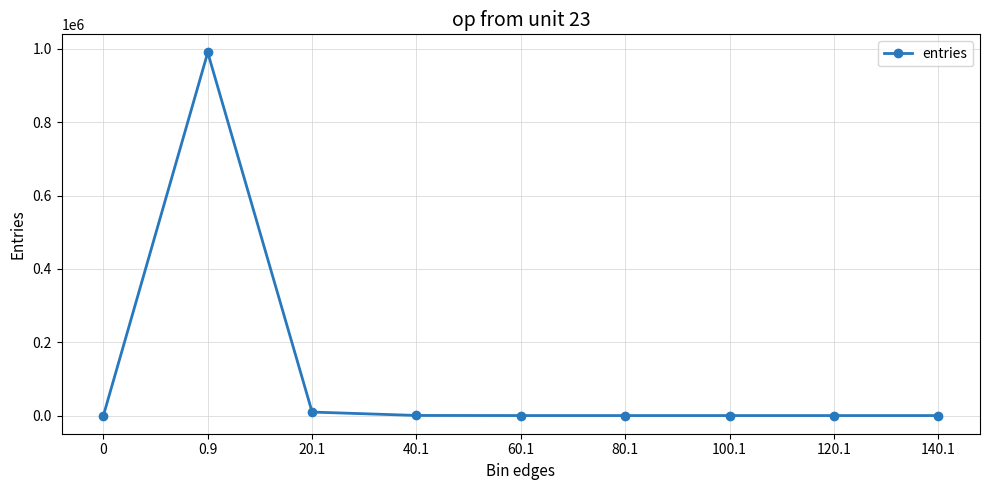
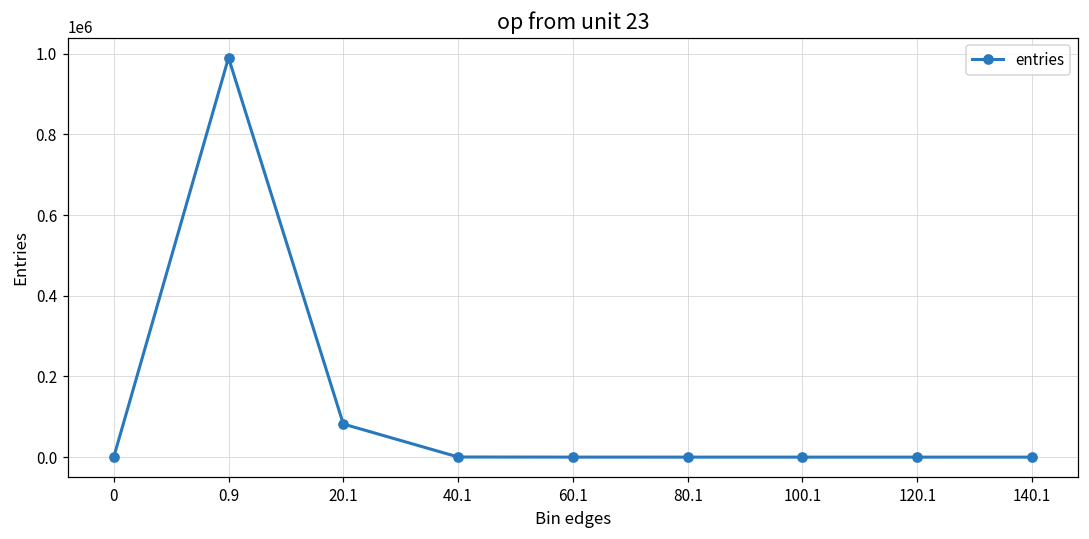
20.1: 10000 -> 80000
